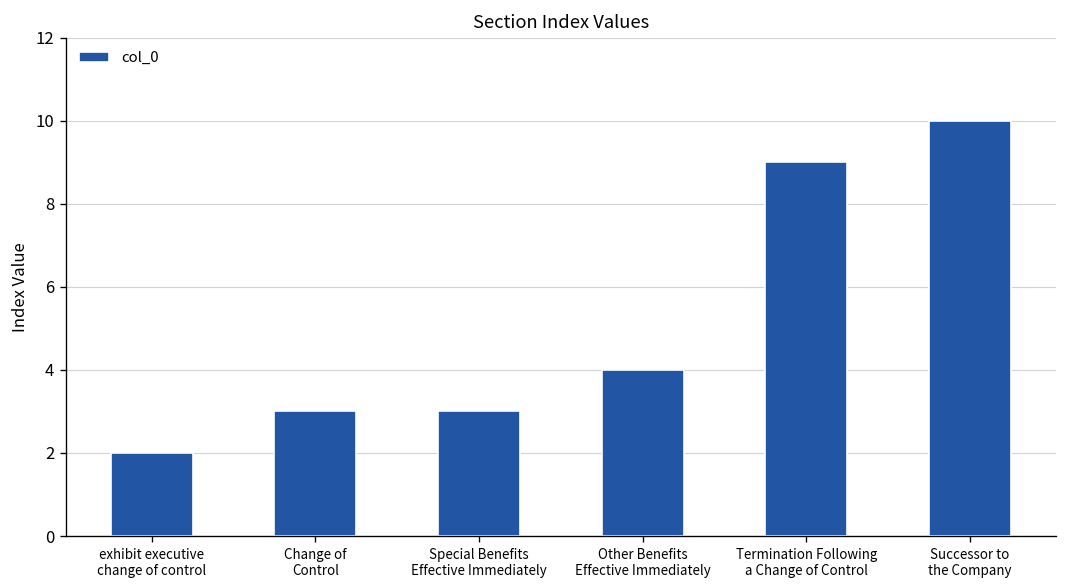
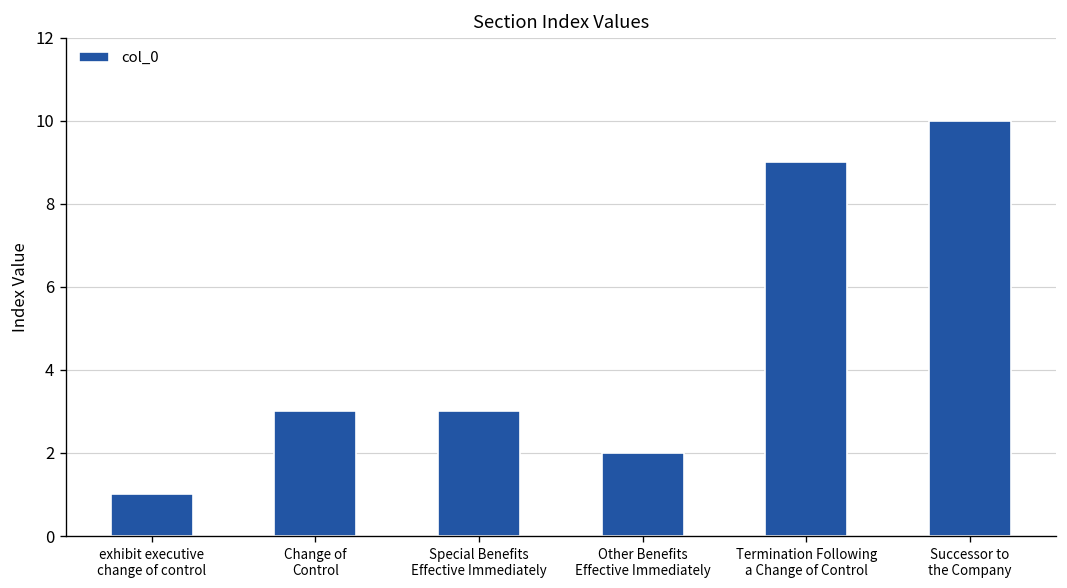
exhibit executive change of control: 2 -> 1
Other Benefits Effective Immediately: 4 -> 2
